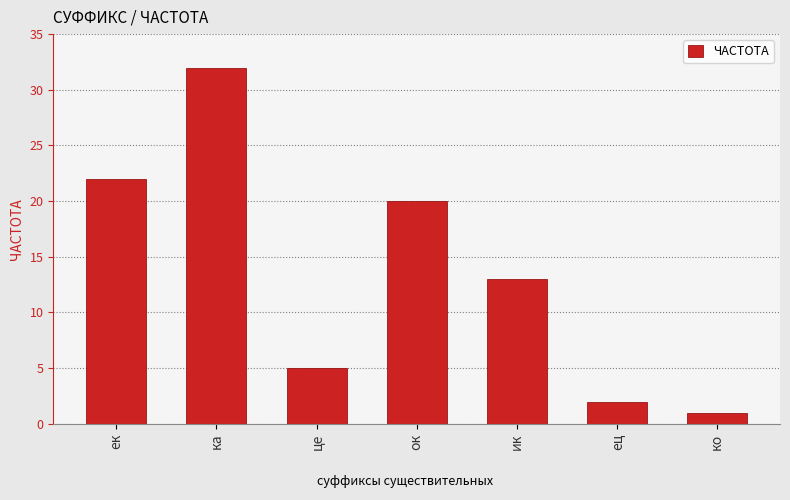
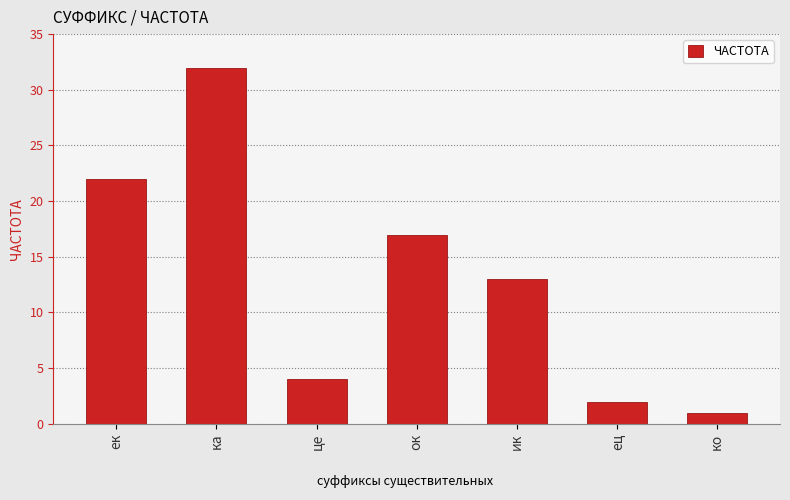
це: 5 -> 4
ок: 20 -> 17
